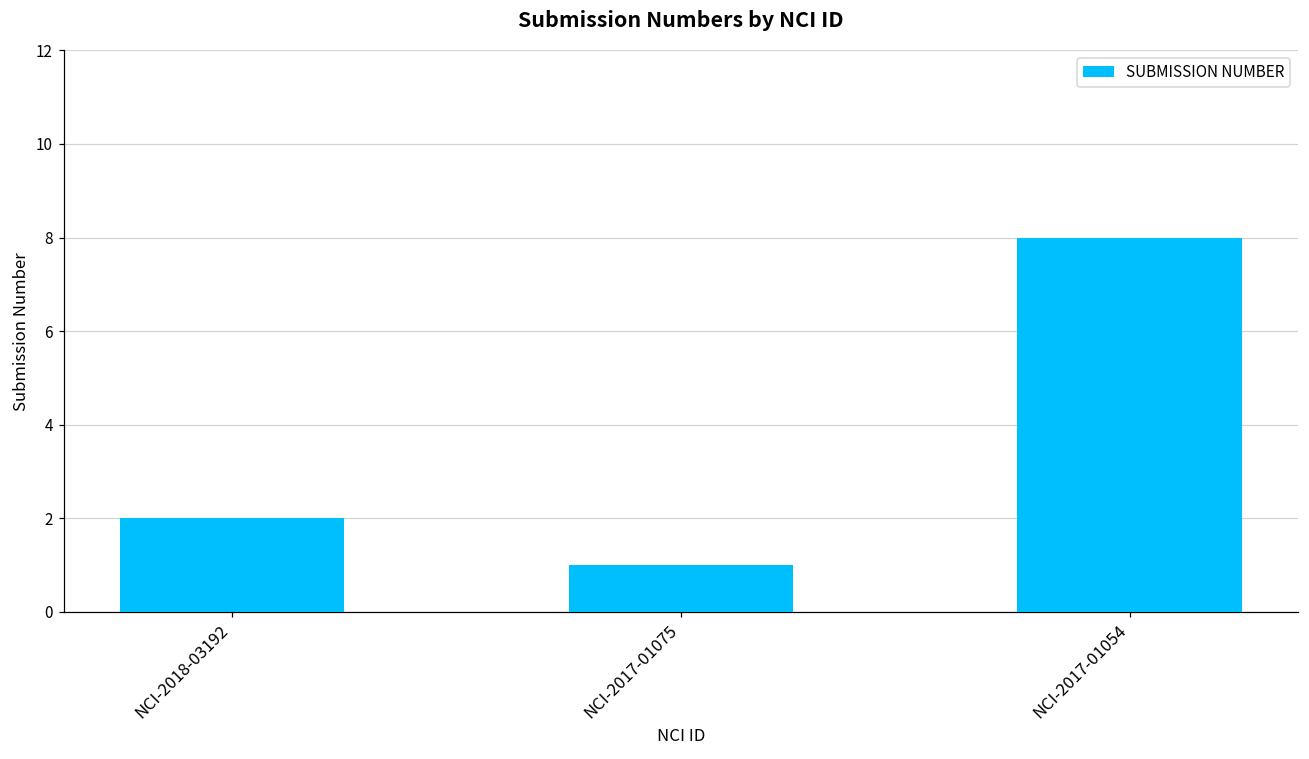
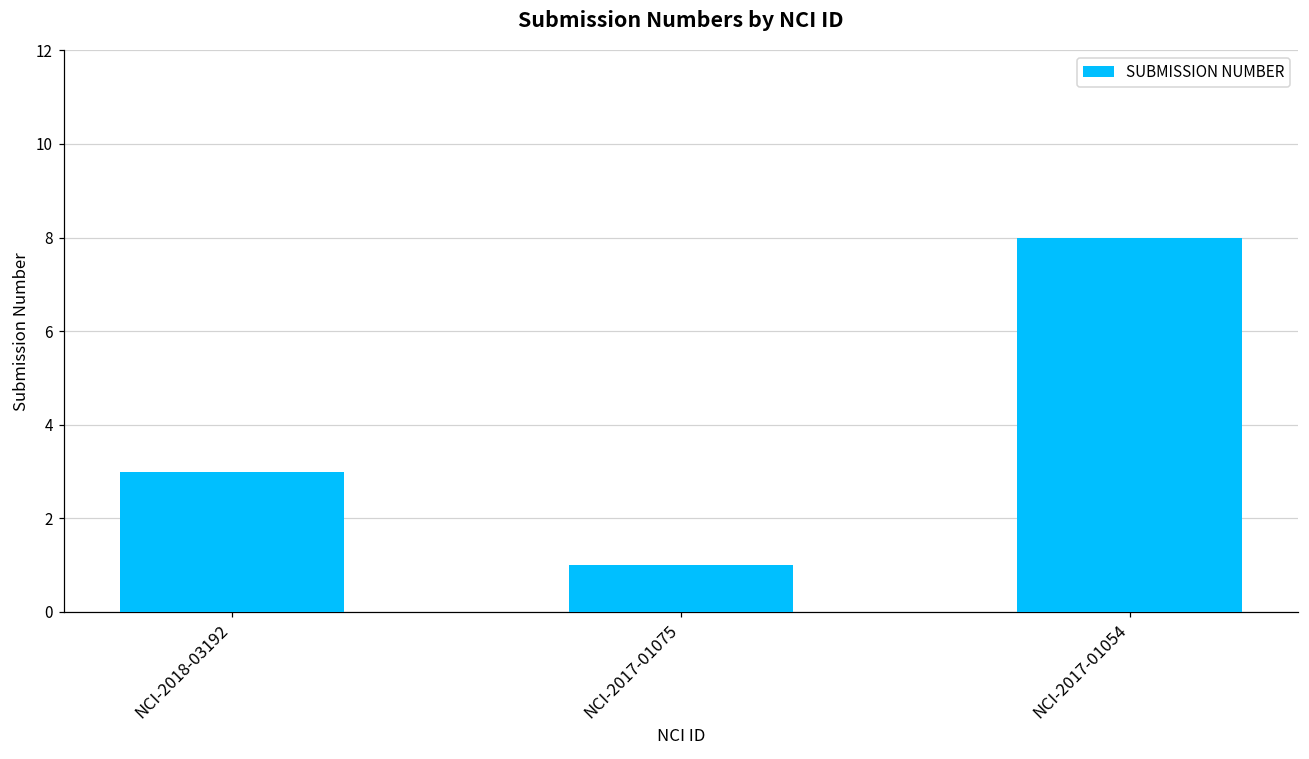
NCI-2018-03192: 2 -> 3
